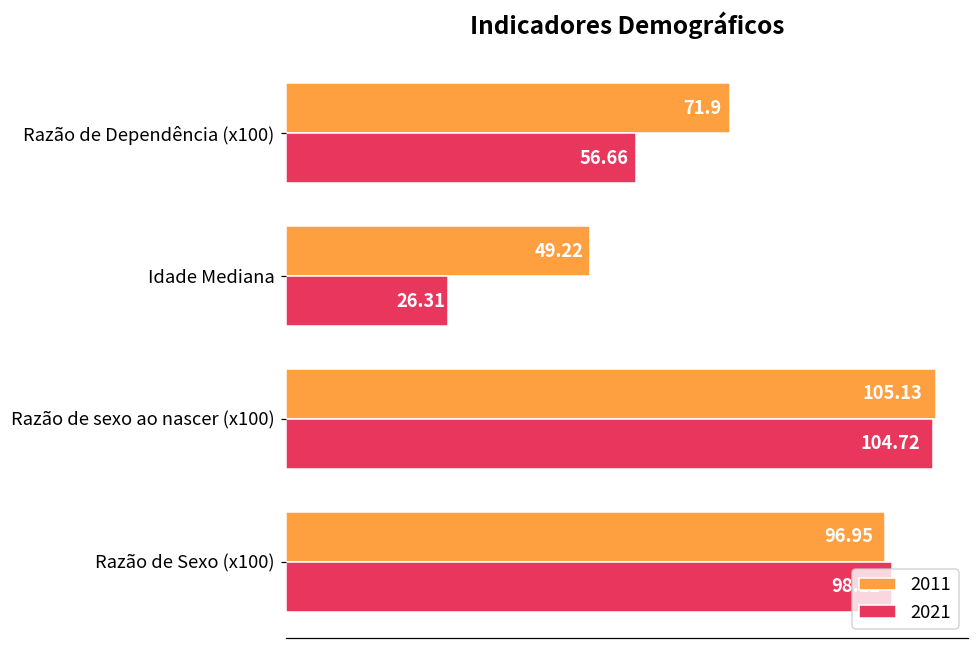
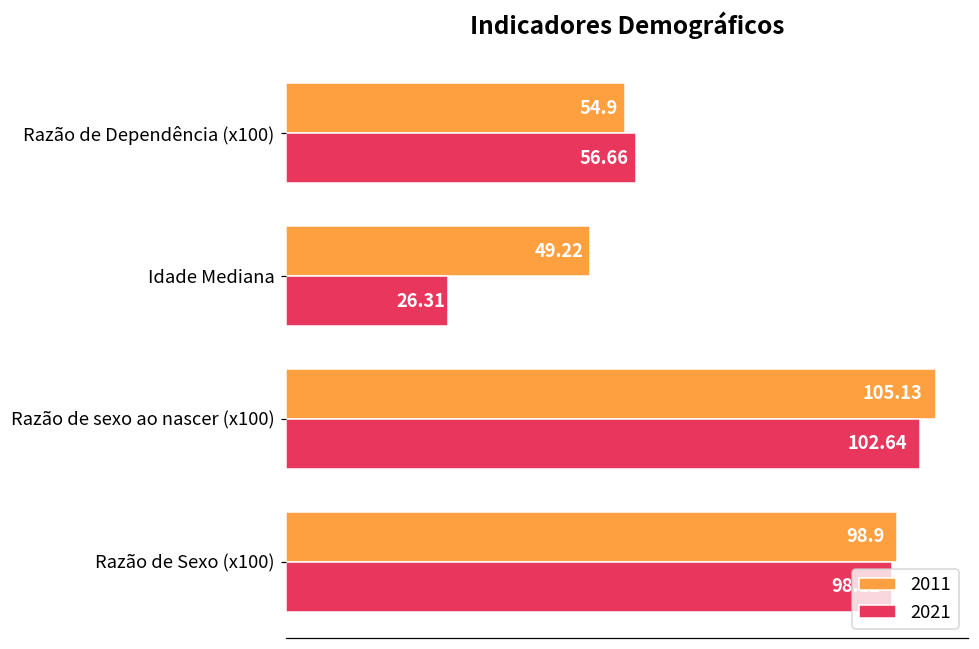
2011, Razão de Dependência (x100): 71.9 -> 54.9
2021, Razão de sexo ao nascer (x100): 104.72 -> 102.64
2011, Razão de Sexo (x100): 96.95 -> 98.9
